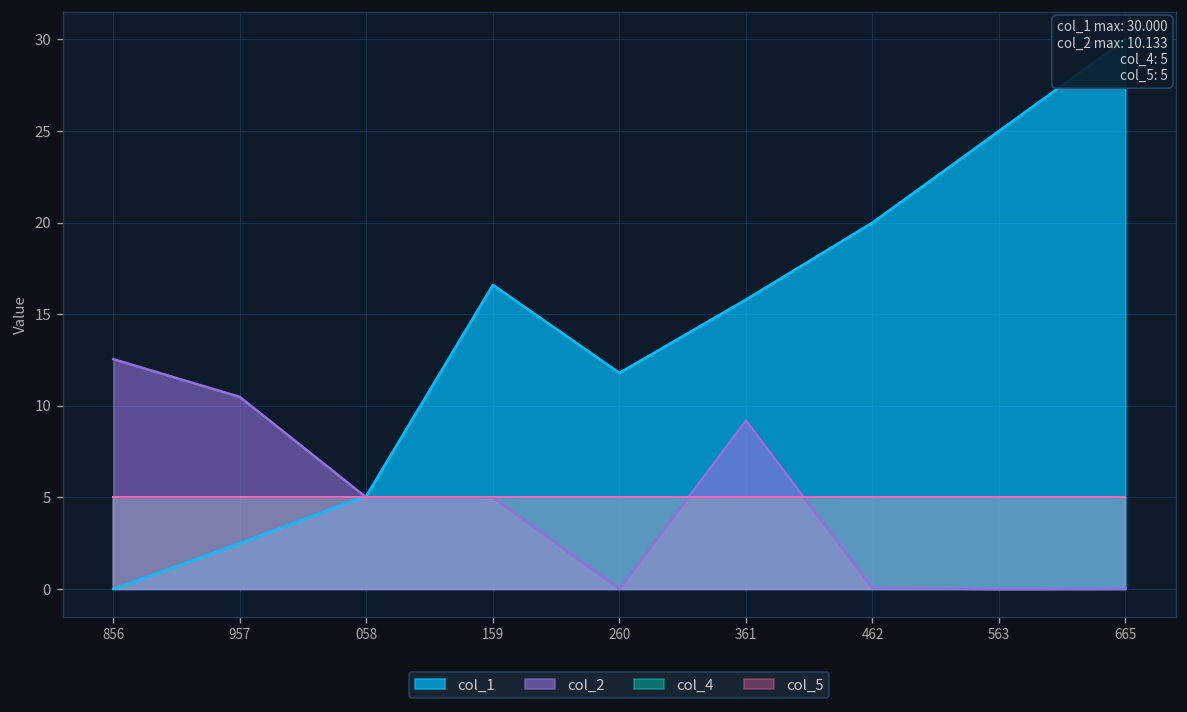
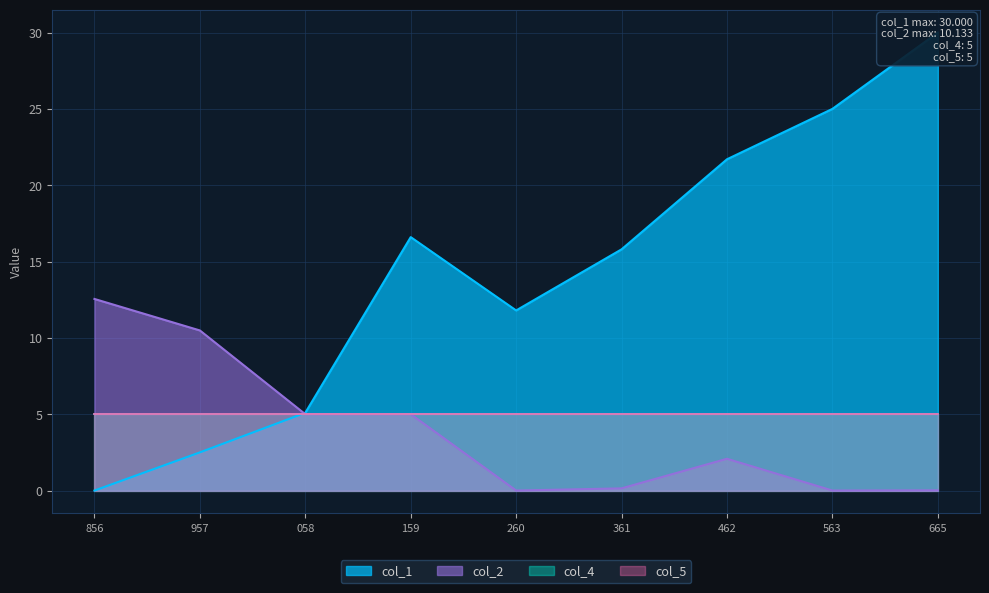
col_2, 361: 9.2 -> 0.1
col_1, 462: 20.0 -> 21.7
col_2, 462: 0.1 -> 2.1
